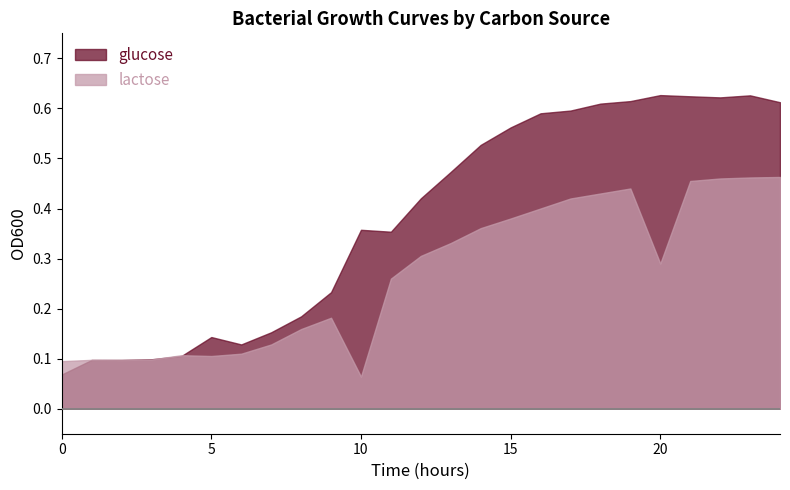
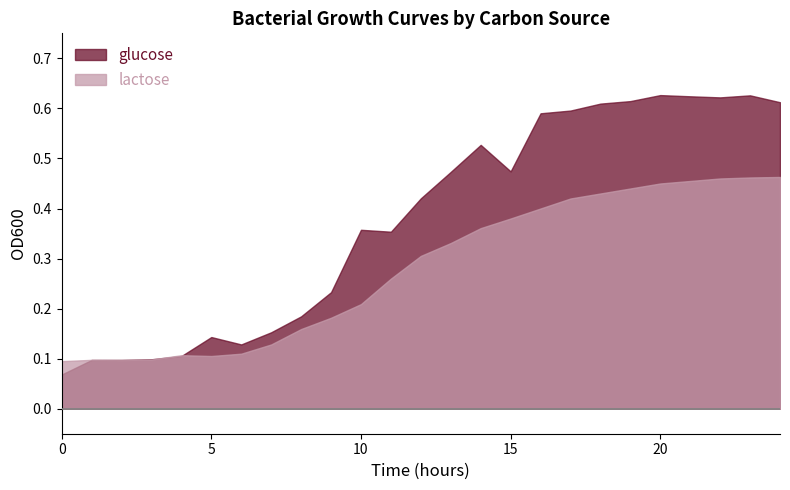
lactose, 10: 0.06 -> 0.21
glucose, 15: 0.56 -> 0.47
lactose, 20: 0.29 -> 0.45
